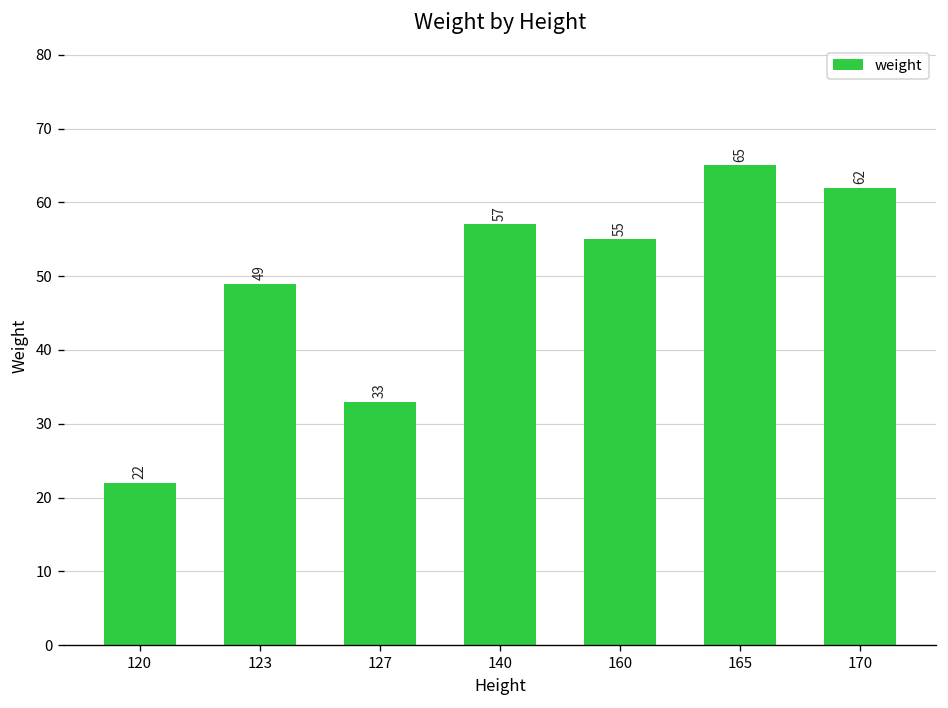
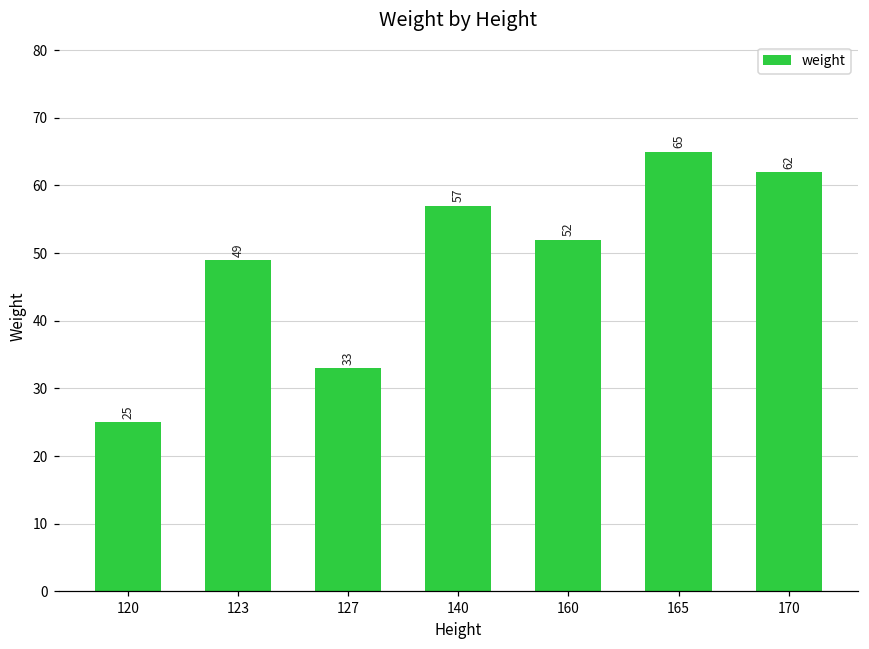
120: 22 -> 25
160: 55 -> 52
